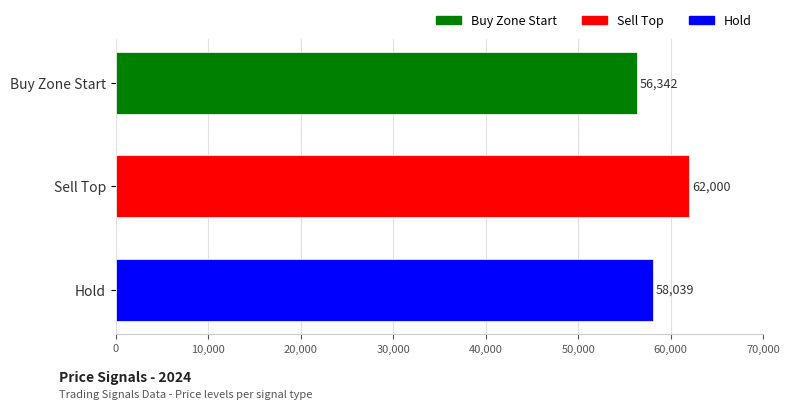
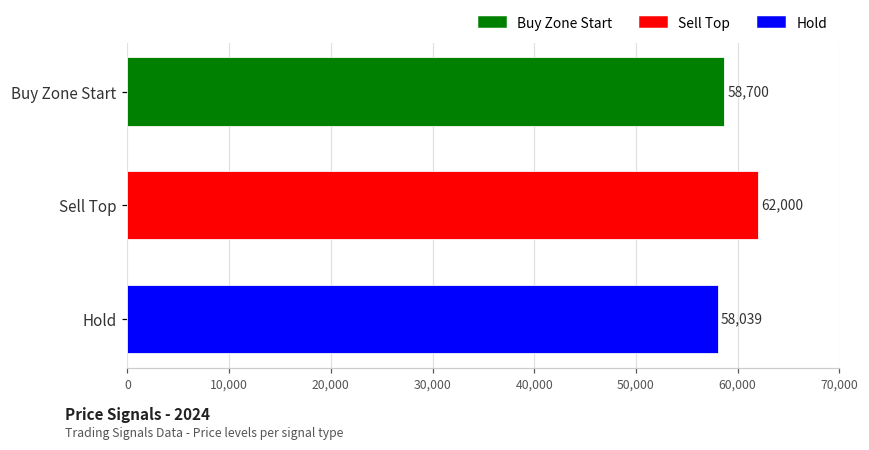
Buy Zone Start: 56,342 -> 58,700
